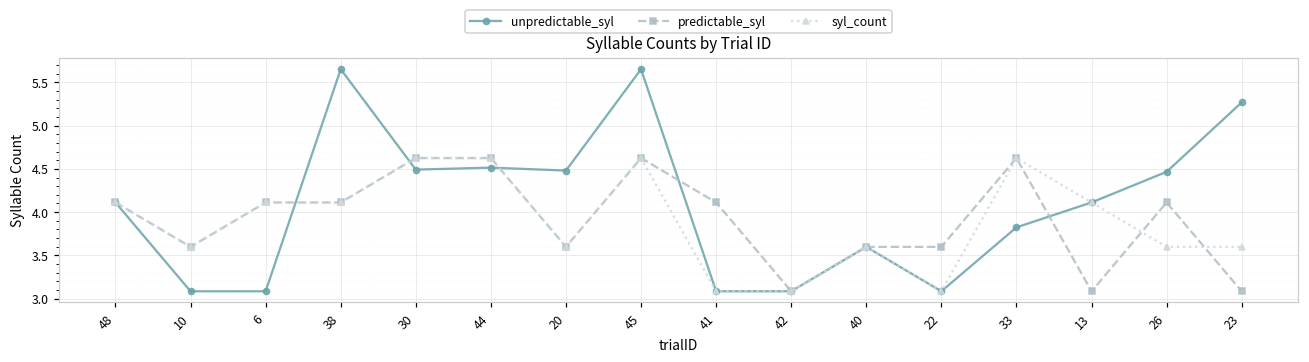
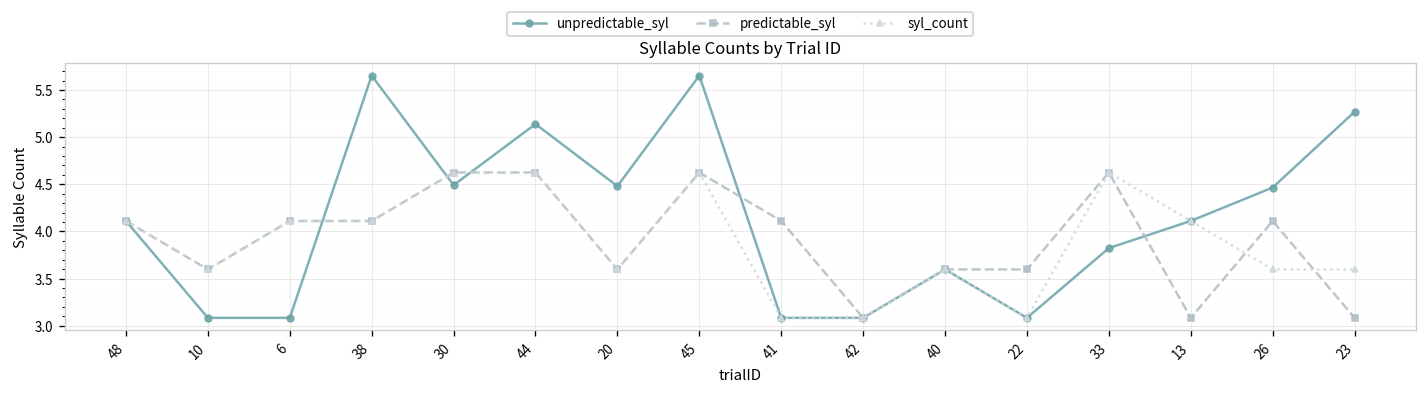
unpredictable_syl, 44: 4.5 -> 5.1
